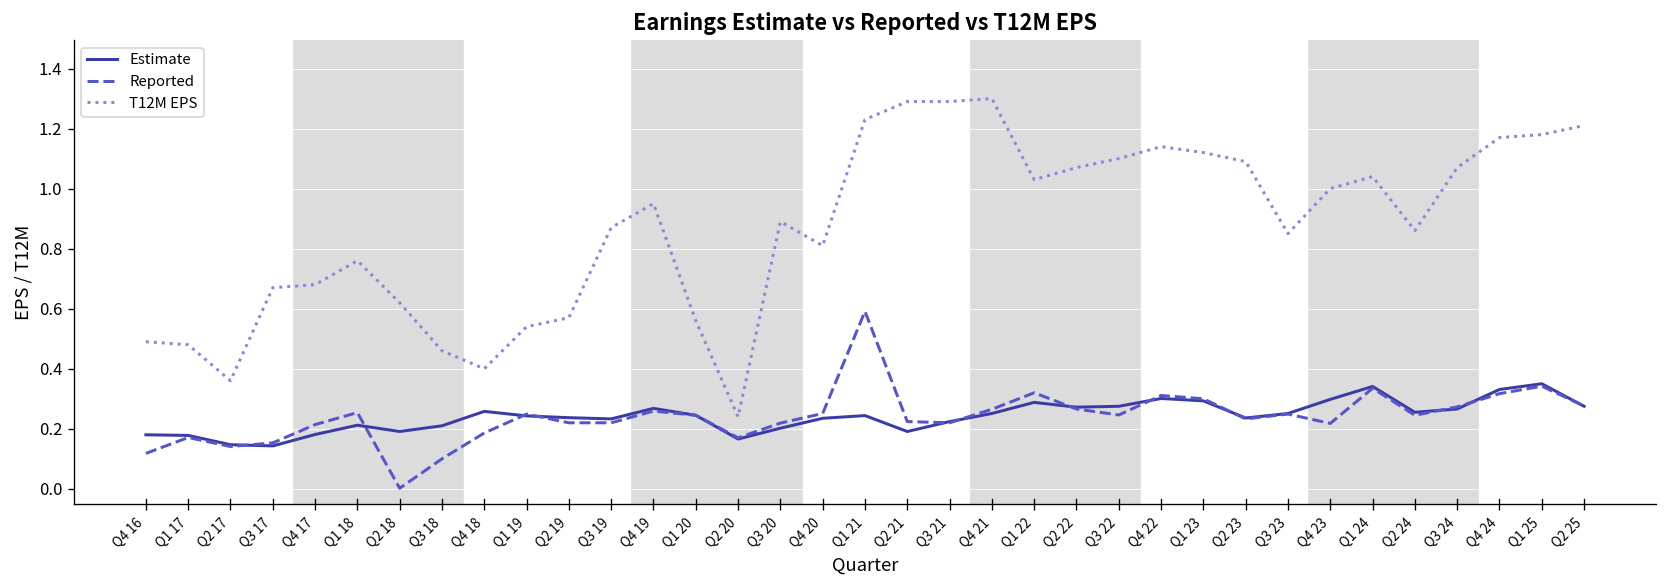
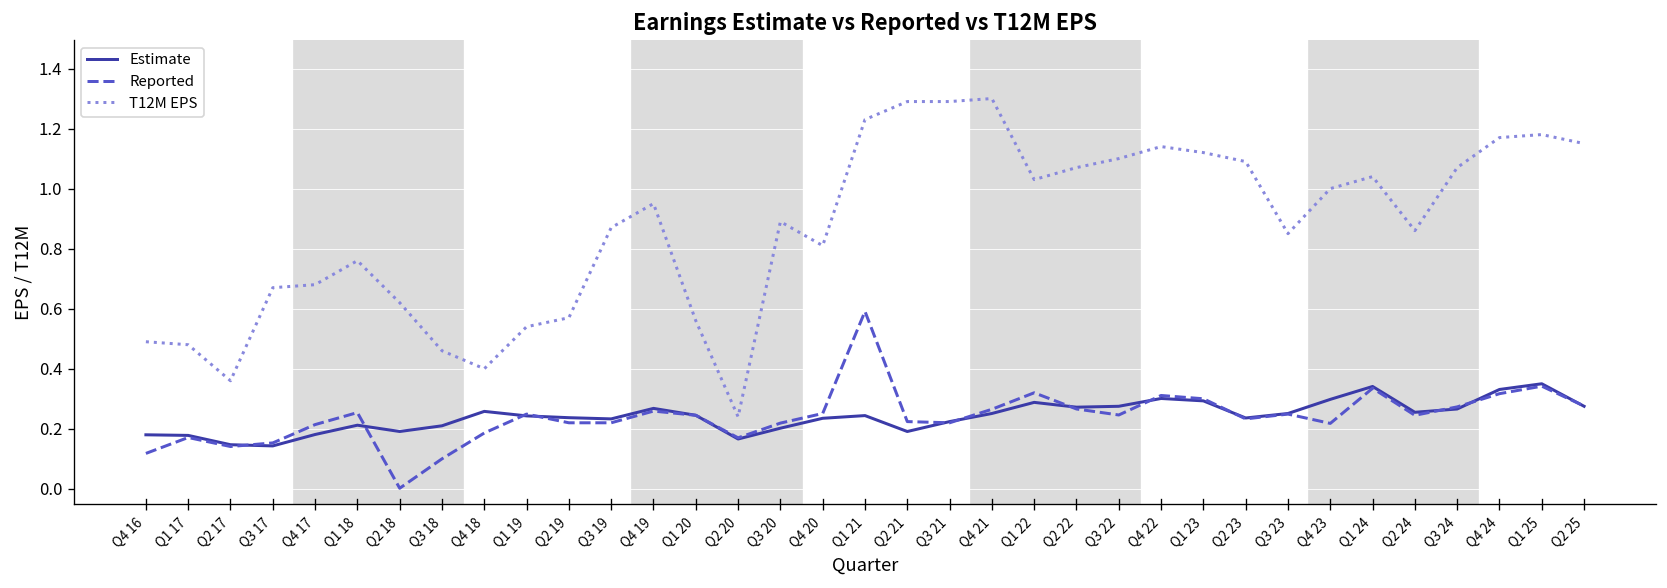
T12M EPS, Q2 25: 1.21 -> 1.15
